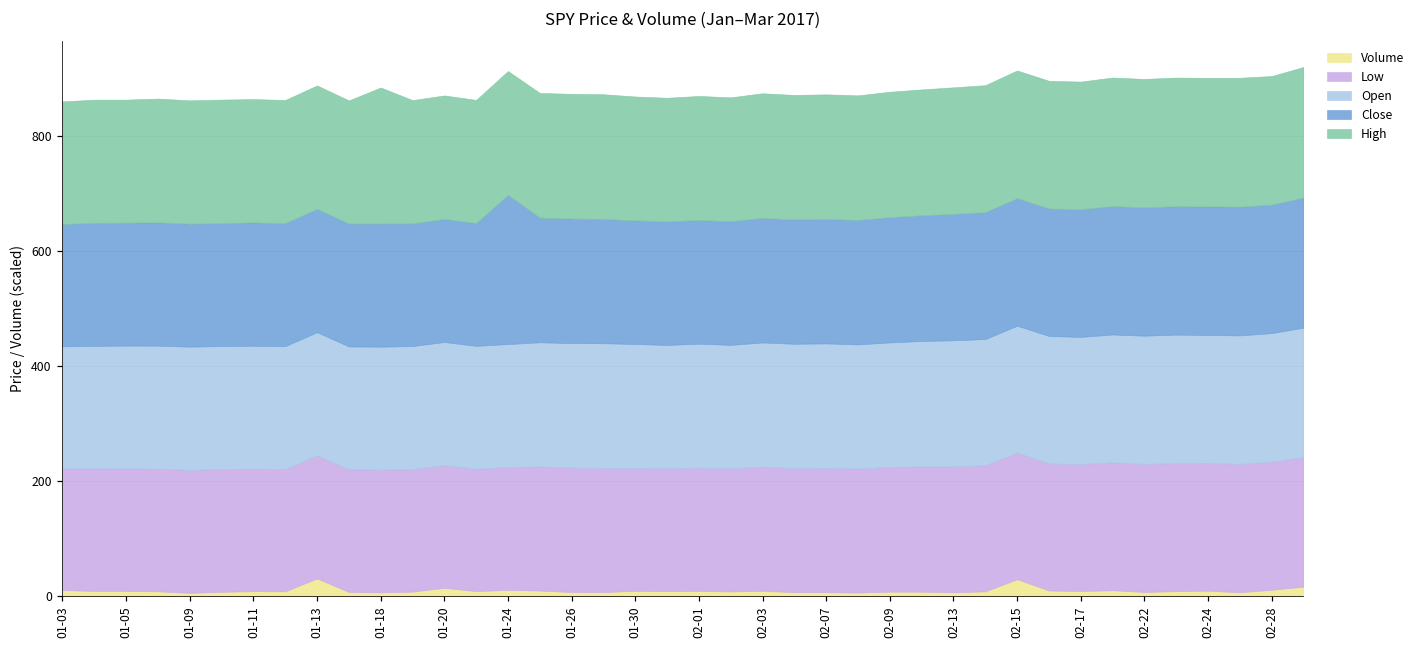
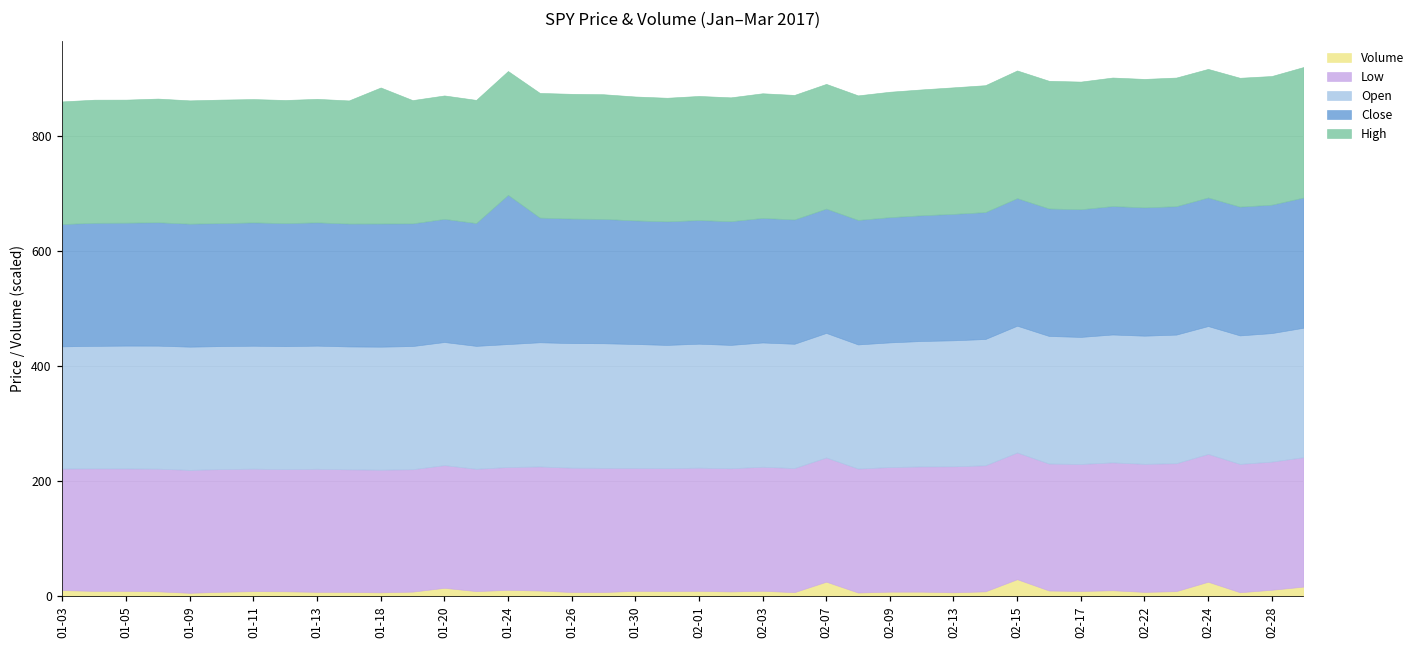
Volume, 01-13: 30 -> 10
Volume, 02-07: 10 -> 20
Volume, 02-24: 10 -> 20
